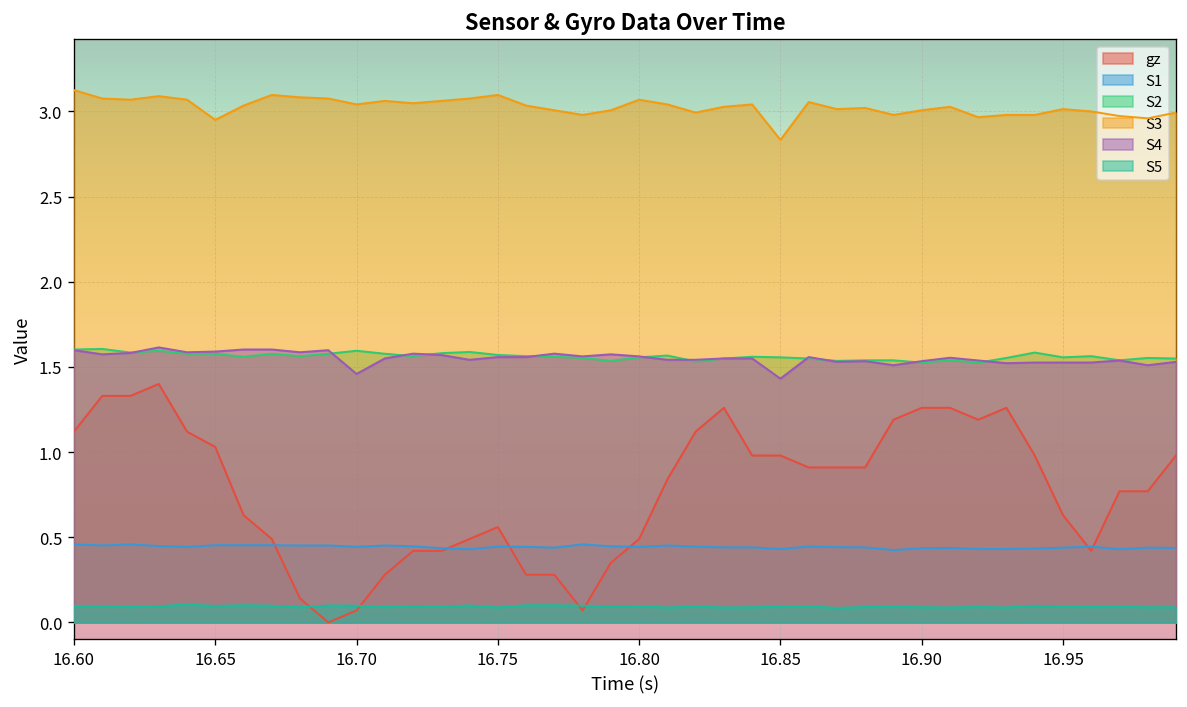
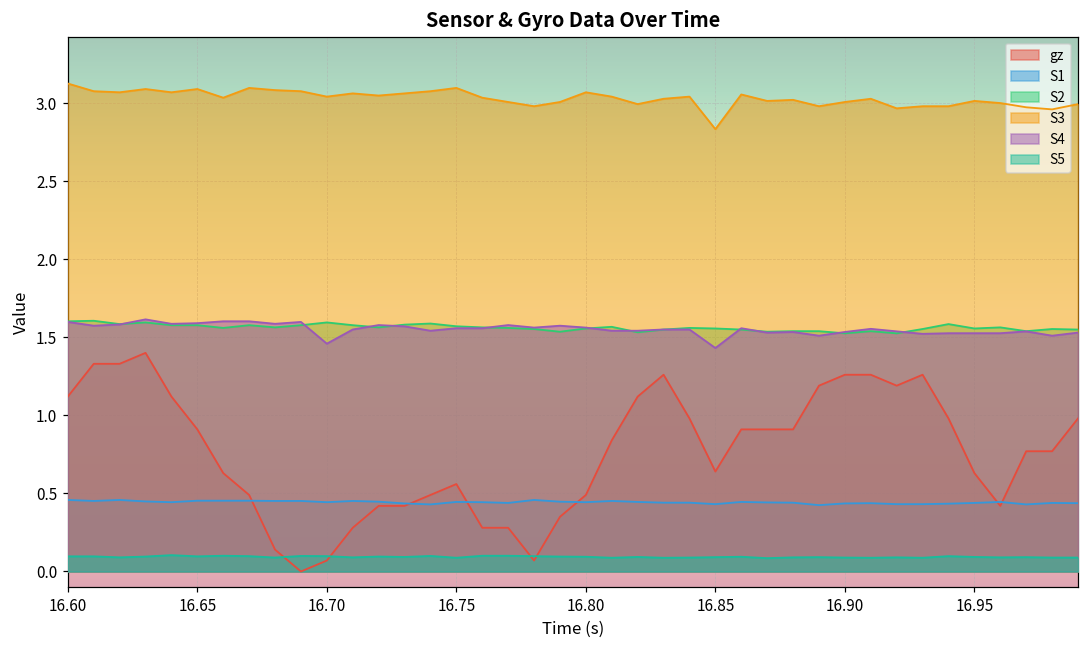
gz, 16.65: 1.03 -> 0.91
S3, 16.65: 2.95 -> 3.09
gz, 16.85: 0.98 -> 0.64
